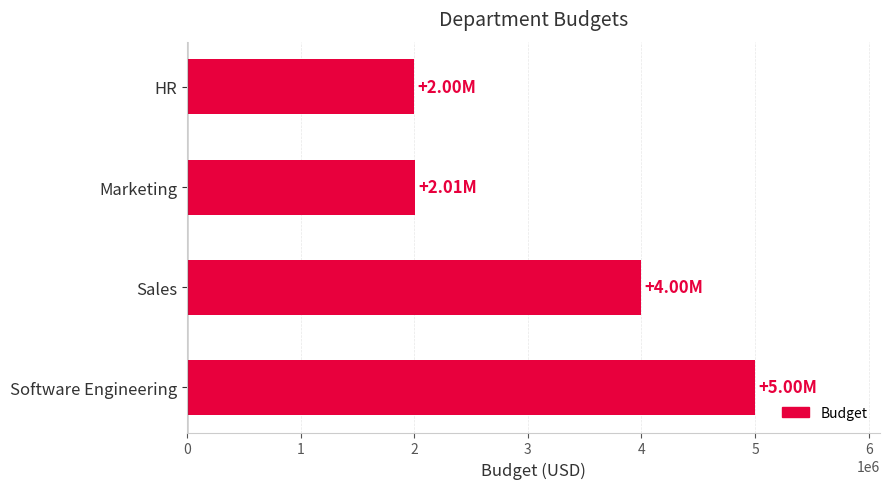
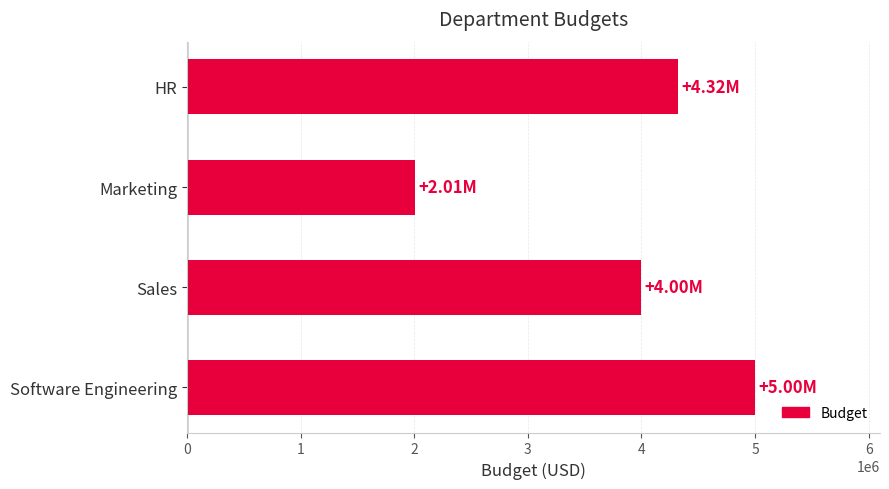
HR: +2.00M -> +4.32M
